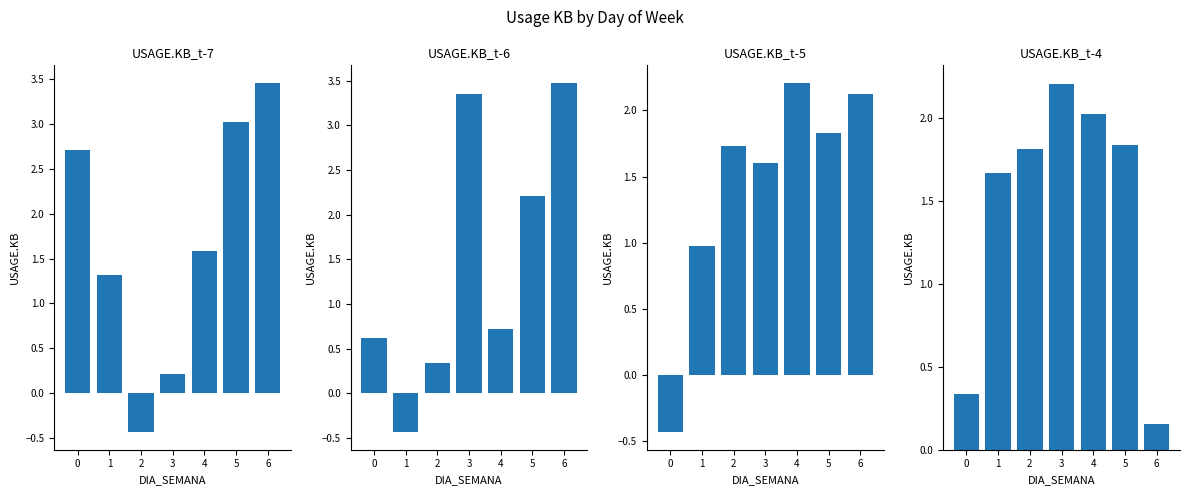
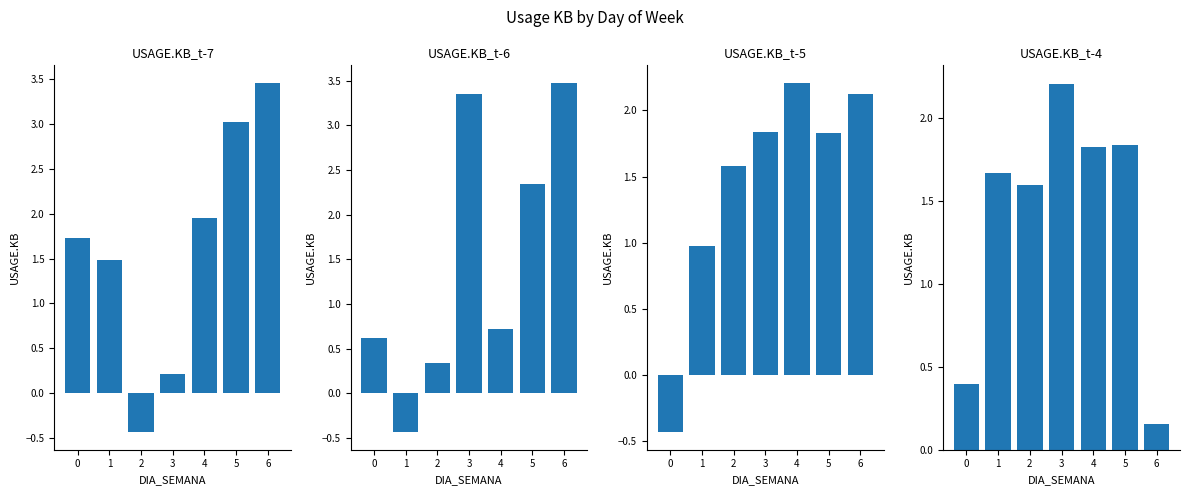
USAGE.KB_t-7, 0: 2.7 -> 1.7
USAGE.KB_t-7, 1: 1.3 -> 1.5
USAGE.KB_t-7, 4: 1.6 -> 2.0
USAGE.KB_t-6, 5: 2.2 -> 2.3
USAGE.KB_t-5, 2: 1.73 -> 1.58
USAGE.KB_t-5, 3: 1.60 -> 1.83
USAGE.KB_t-4, 0: 0.34 -> 0.40
USAGE.KB_t-4, 2: 1.82 -> 1.60
USAGE.KB_t-4, 4: 2.03 -> 1.83
